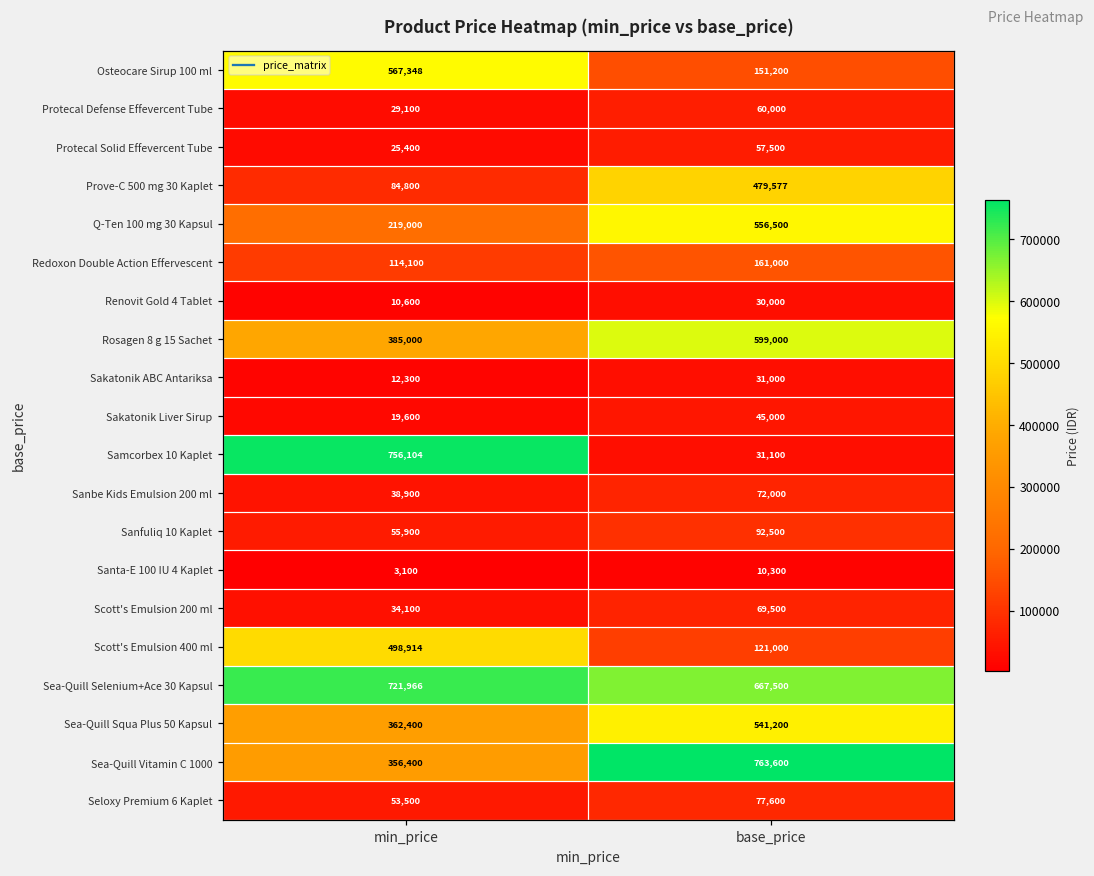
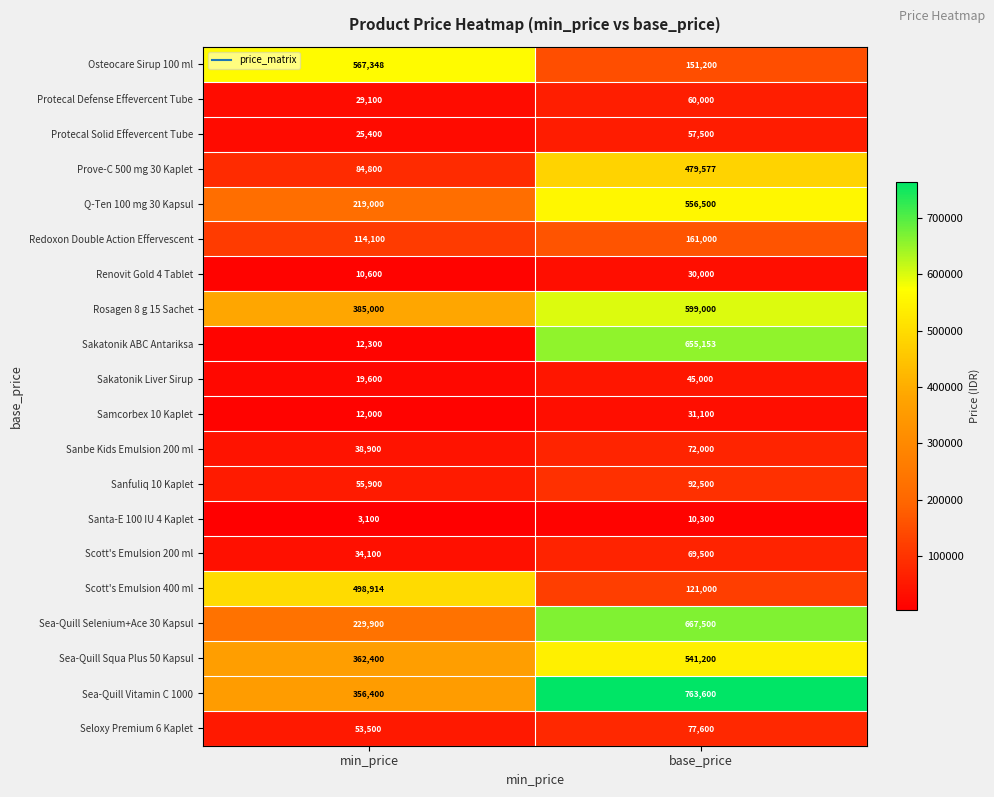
Sakatonik ABC Antariksa, base_price: 31,000 -> 655,153
Samcorbex 10 Kaplet, min_price: 756,104 -> 12,000
Sea-Quill Selenium+Ace 30 Kapsul, min_price: 721,966 -> 229,900
